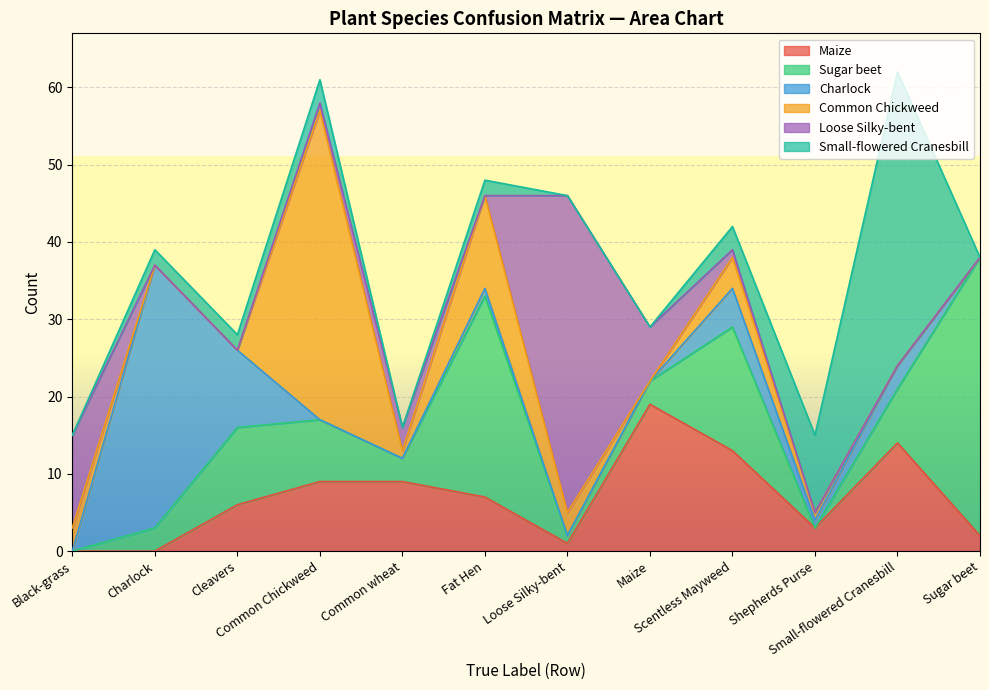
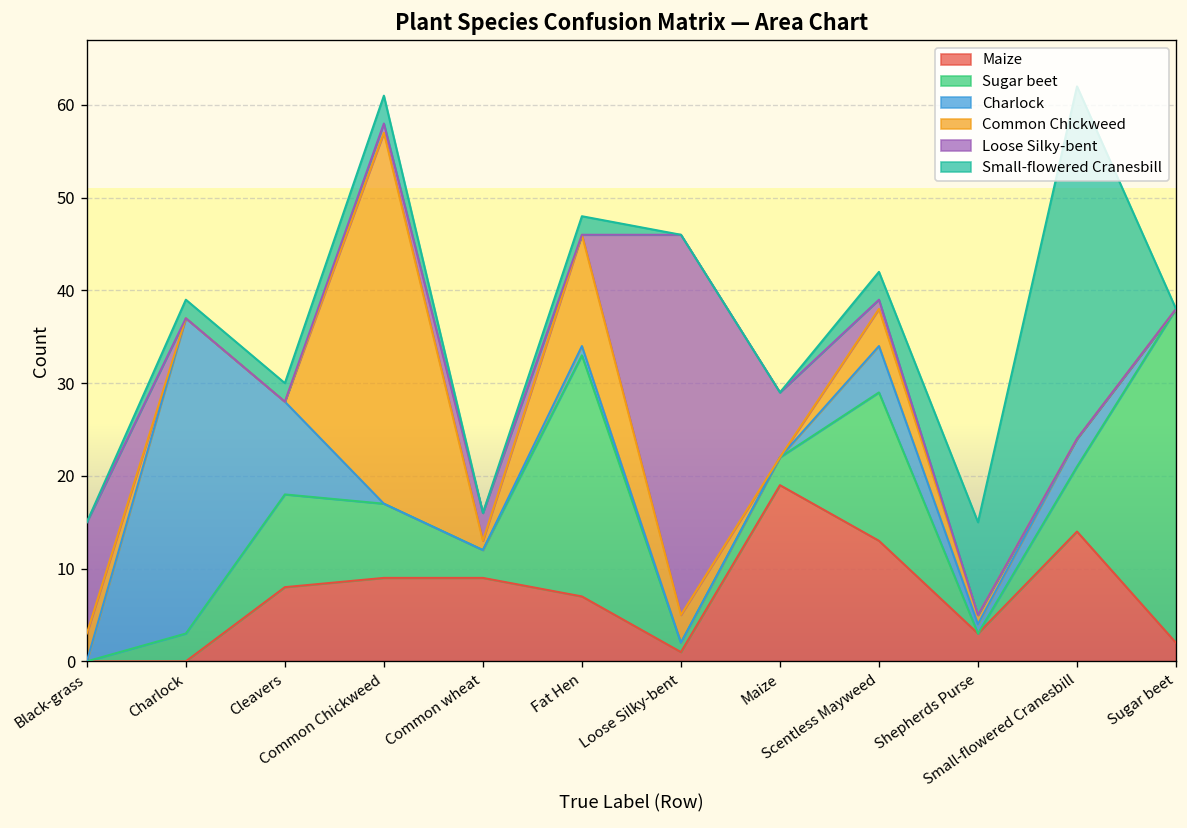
Maize, Cleavers: 6 -> 8
